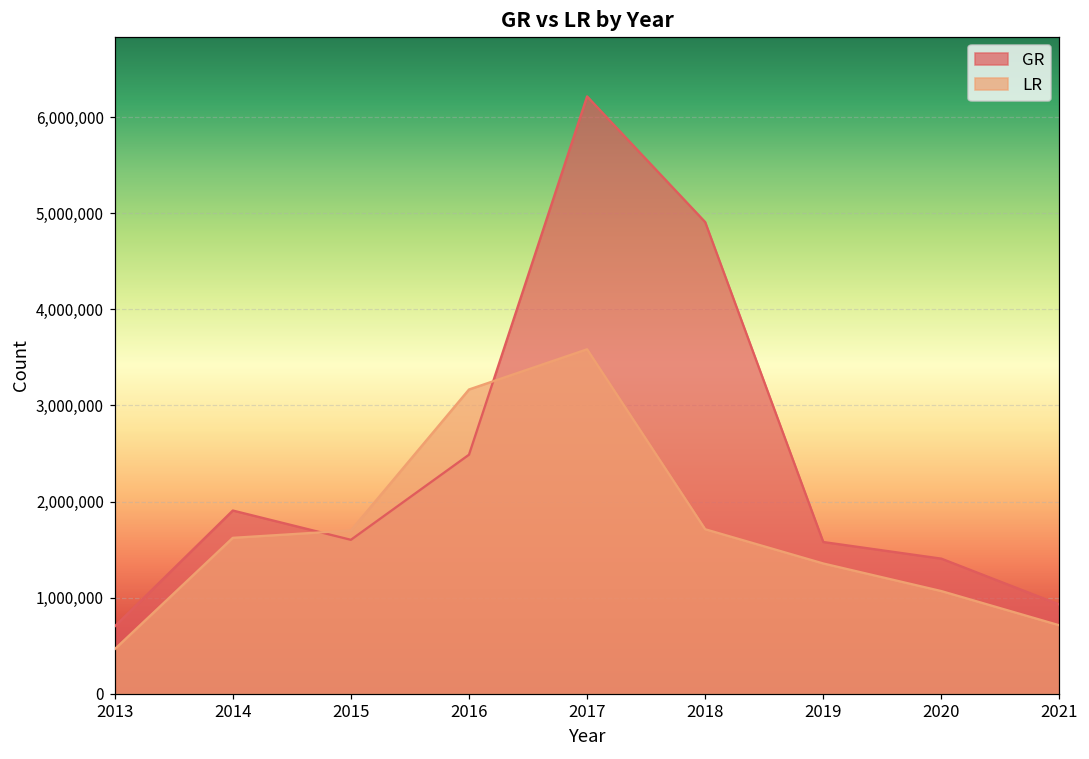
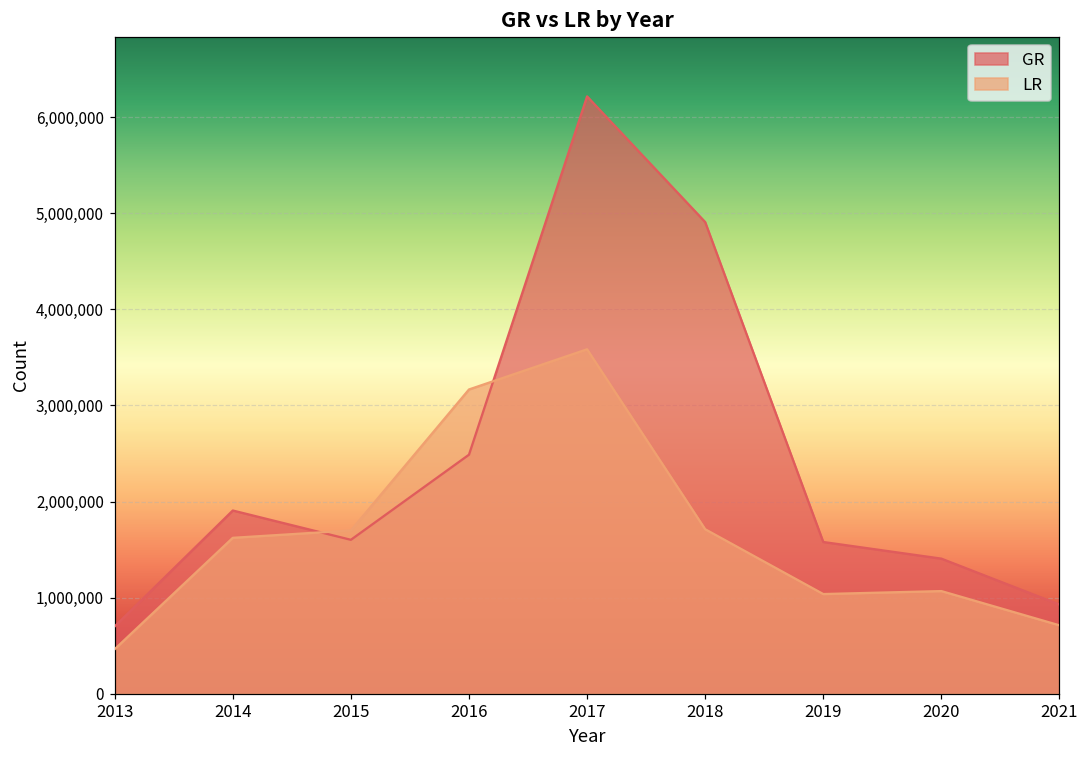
LR, 2019: 1,400,000 -> 1,000,000
